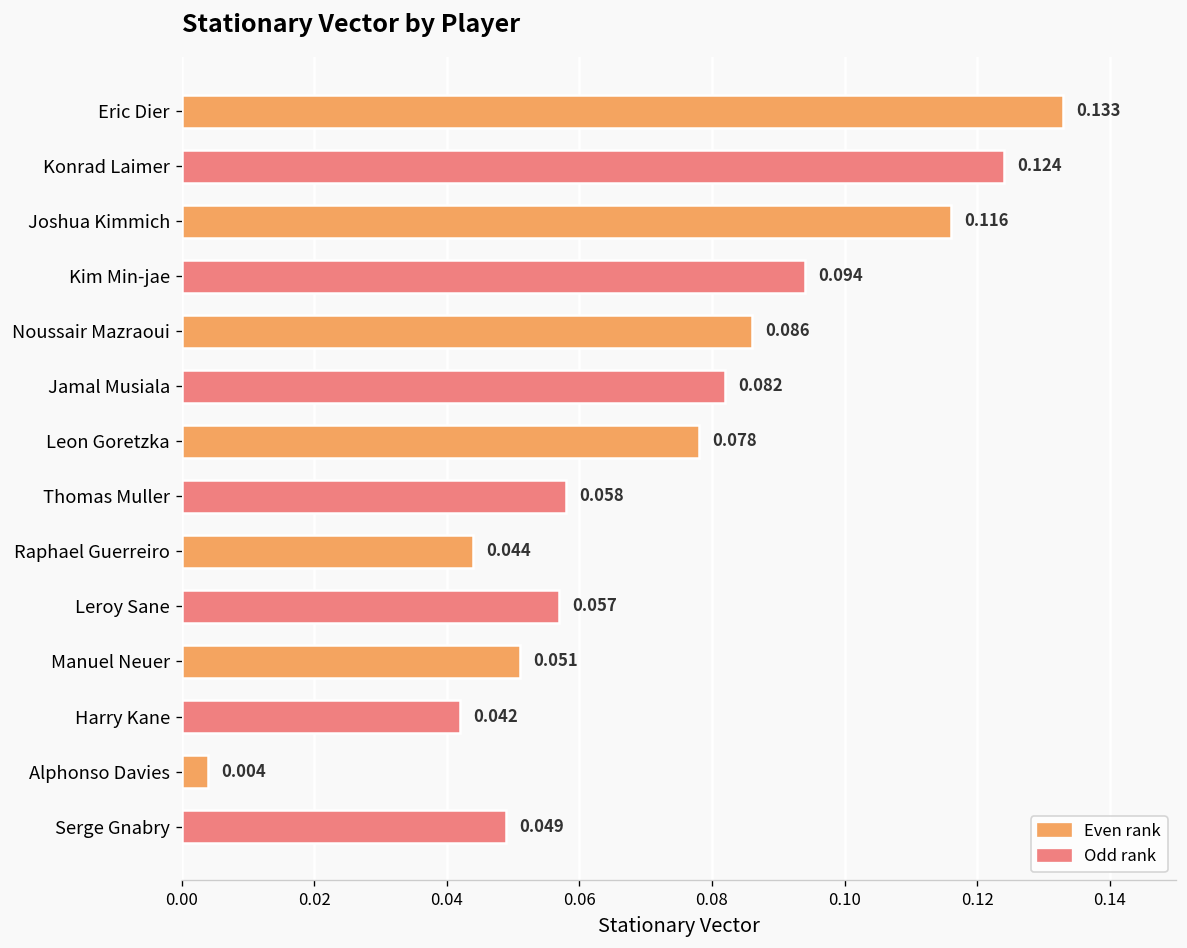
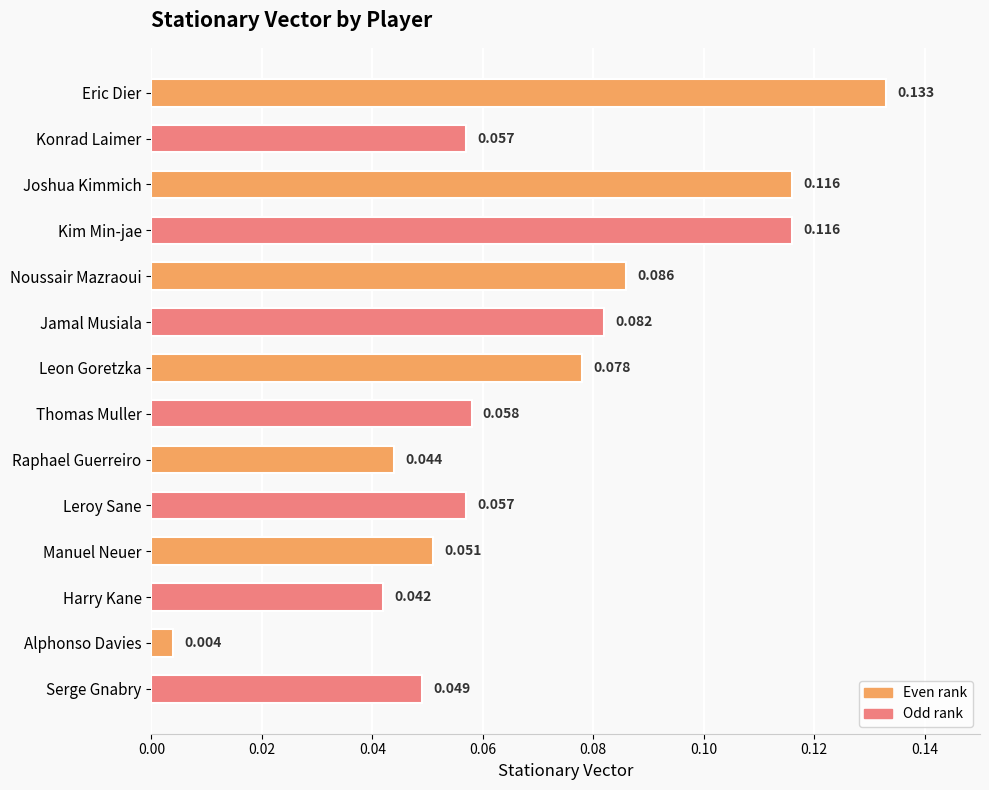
Konrad Laimer: 0.124 -> 0.057
Kim Min-jae: 0.094 -> 0.116
